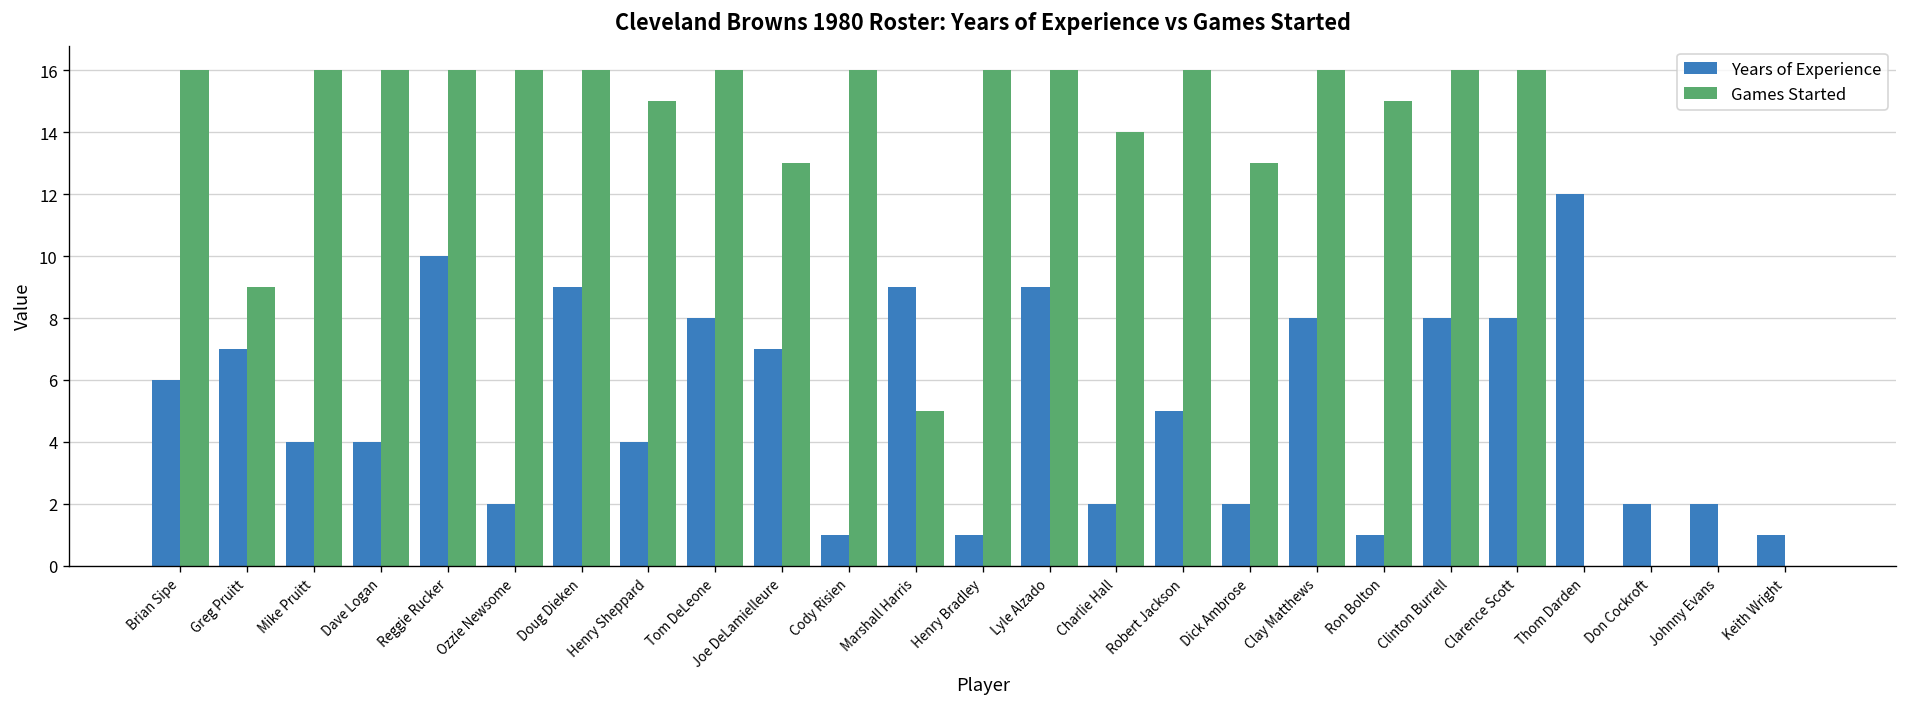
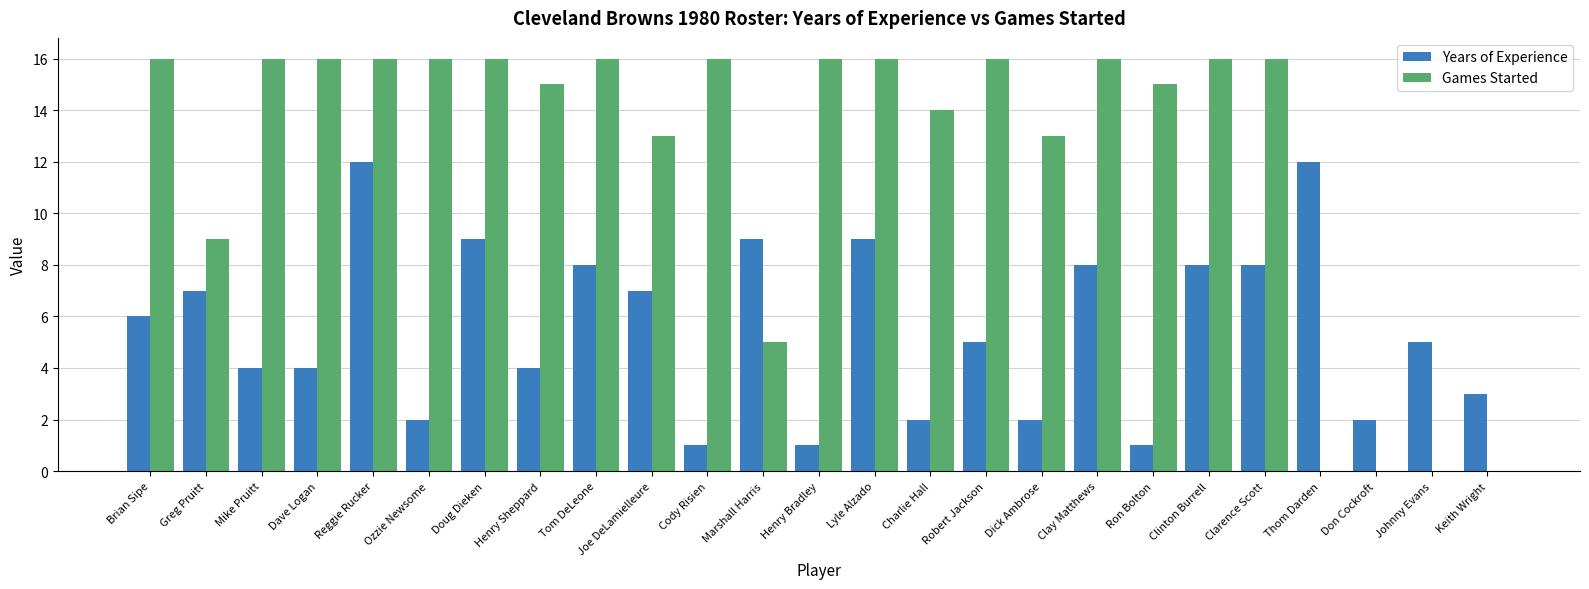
Years of Experience, Reggie Rucker: 10 -> 12
Years of Experience, Johnny Evans: 2 -> 5
Years of Experience, Keith Wright: 1 -> 3
